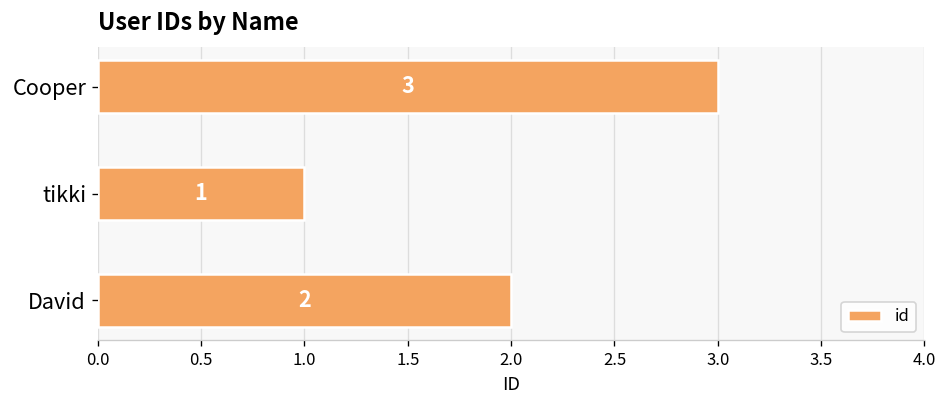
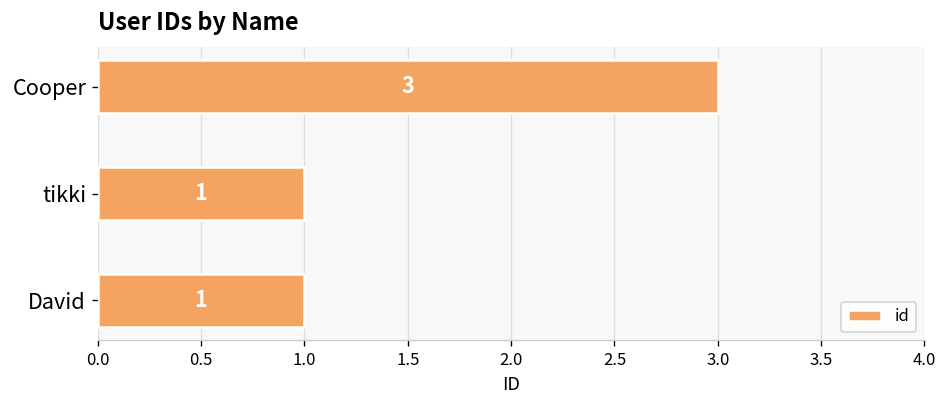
David: 2 -> 1
